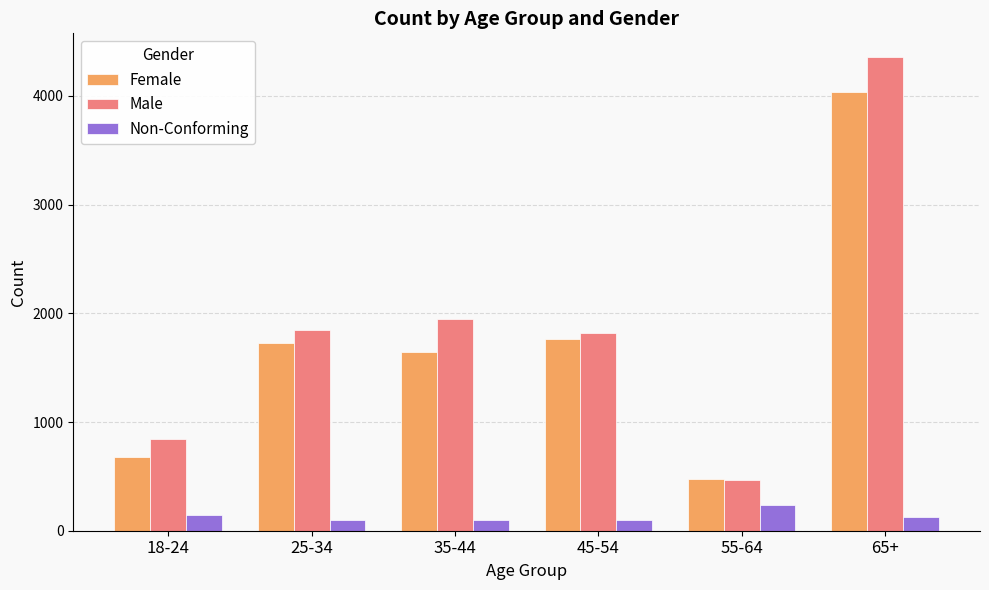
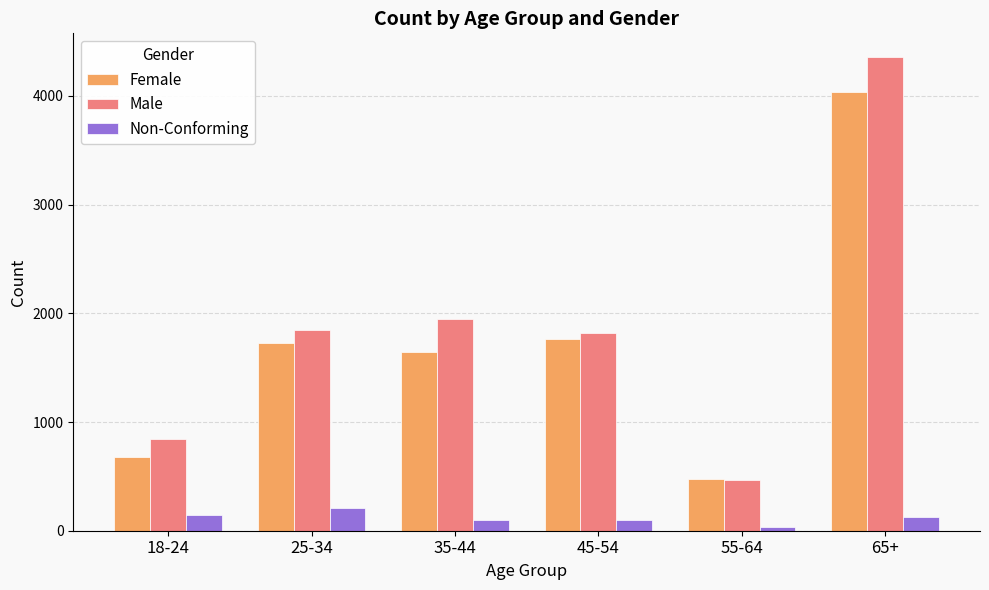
Non-Conforming, 25-34: 100 -> 210
Non-Conforming, 55-64: 230 -> 30
